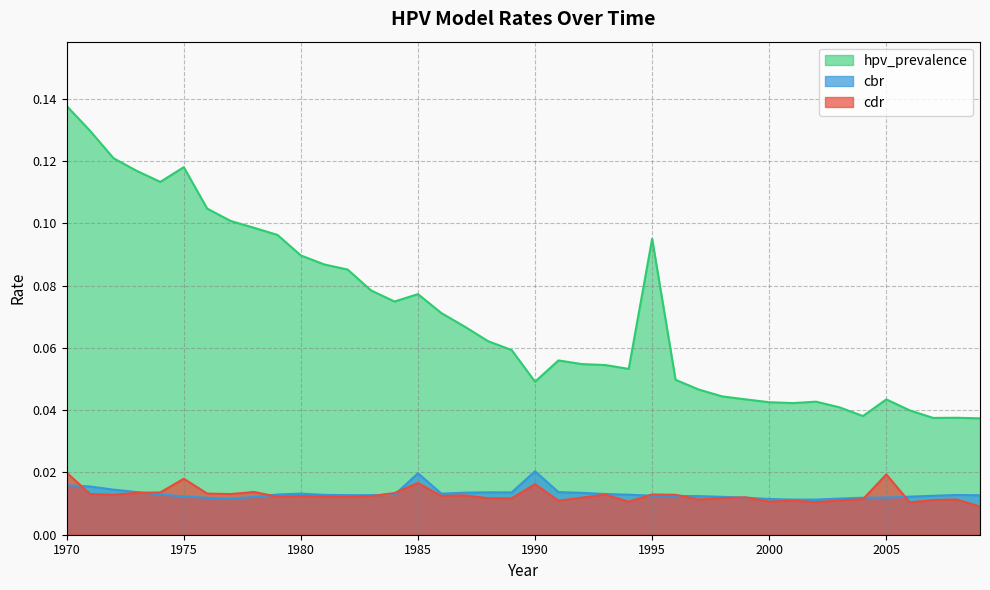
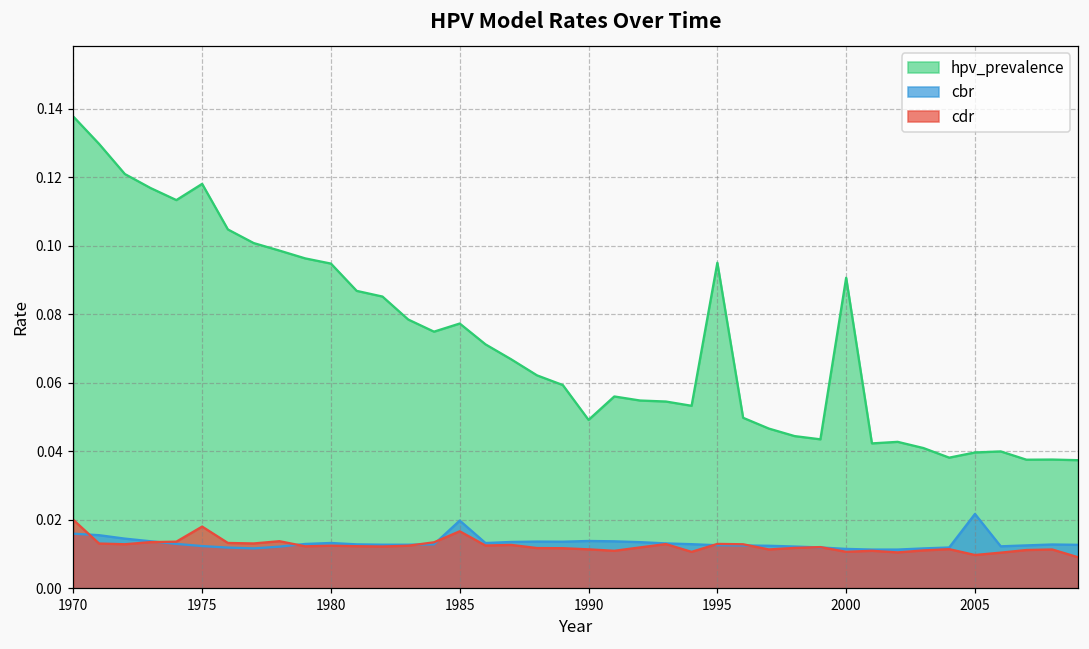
hpv_prevalence, 1980: 0.090 -> 0.095
cbr, 1990: 0.020 -> 0.014
cdr, 1990: 0.016 -> 0.011
hpv_prevalence, 2000: 0.043 -> 0.091
hpv_prevalence, 2005: 0.043 -> 0.040
cbr, 2005: 0.012 -> 0.022
cdr, 2005: 0.019 -> 0.010
